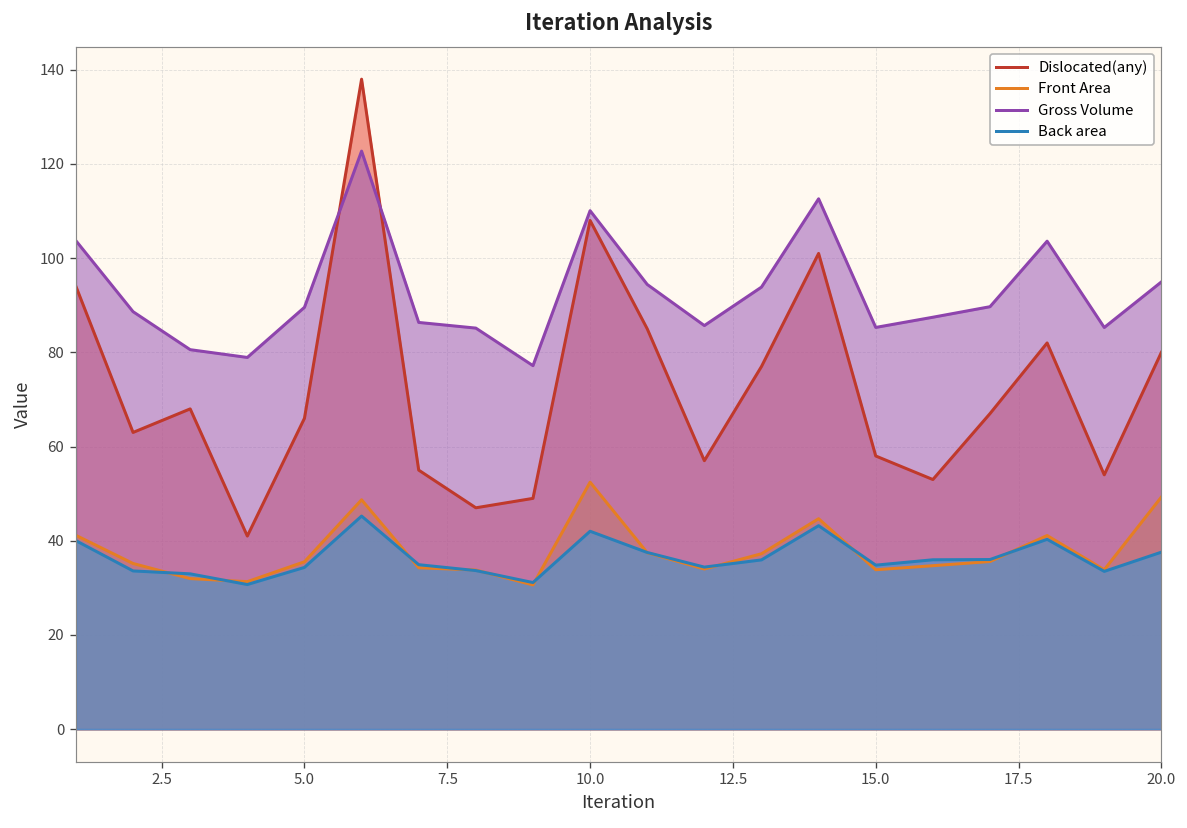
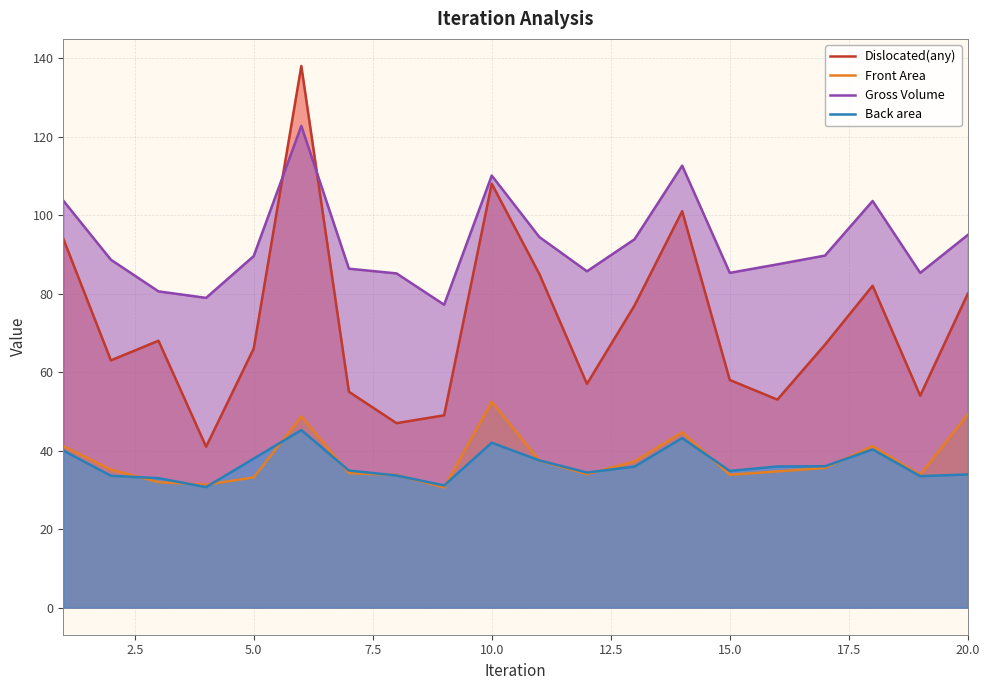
Front Area, 5.0: 36 -> 33
Back area, 5.0: 34 -> 38
Back area, 20.0: 38 -> 34
